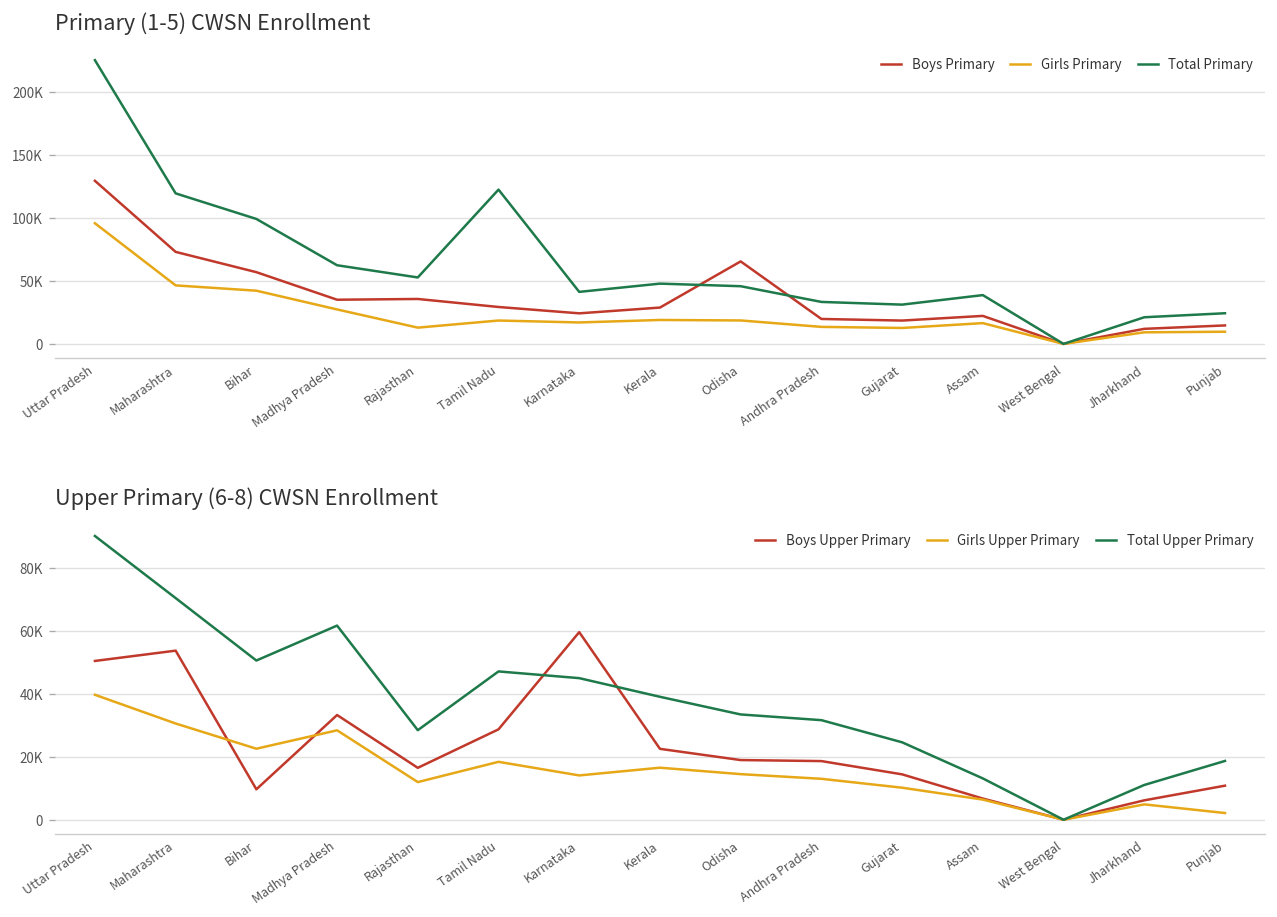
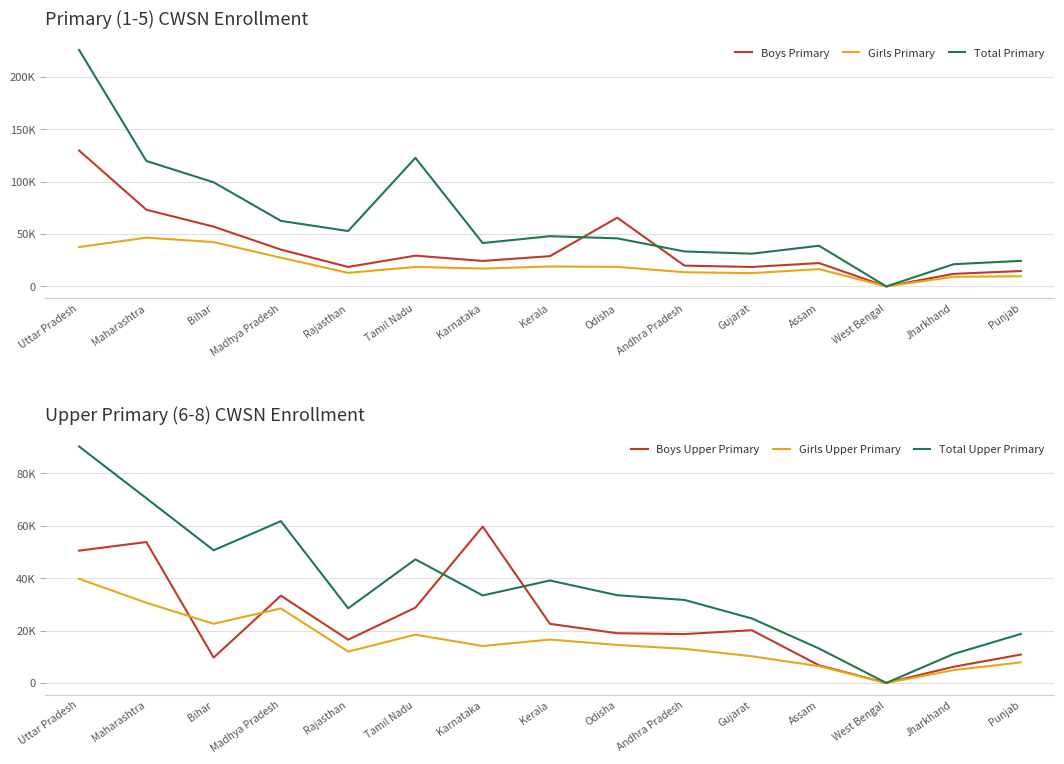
Primary (1-5) CWSN Enrollment, Girls Primary, Uttar Pradesh: 96000 -> 38000
Primary (1-5) CWSN Enrollment, Boys Primary, Rajasthan: 36000 -> 19000
Upper Primary (6-8) CWSN Enrollment, Total Upper Primary, Karnataka: 45000 -> 33000
Upper Primary (6-8) CWSN Enrollment, Boys Upper Primary, Gujarat: 14000 -> 20000
Upper Primary (6-8) CWSN Enrollment, Girls Upper Primary, Punjab: 2000 -> 8000
